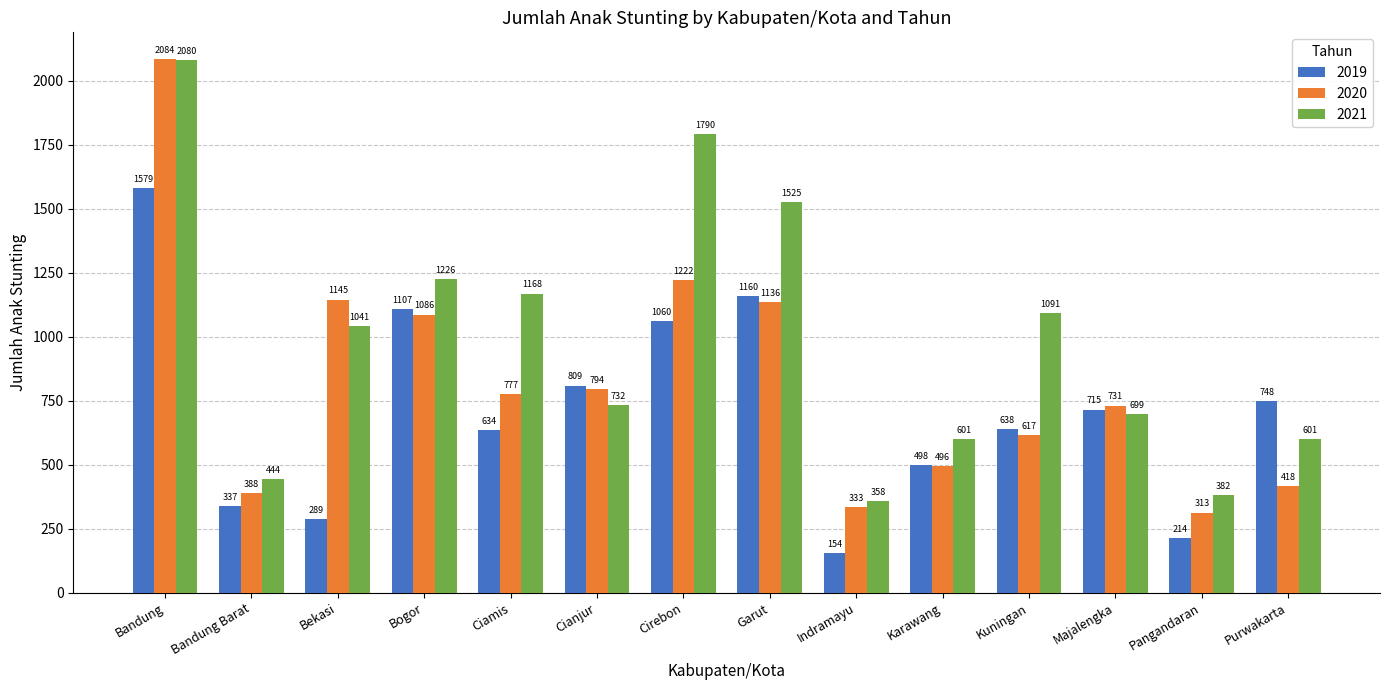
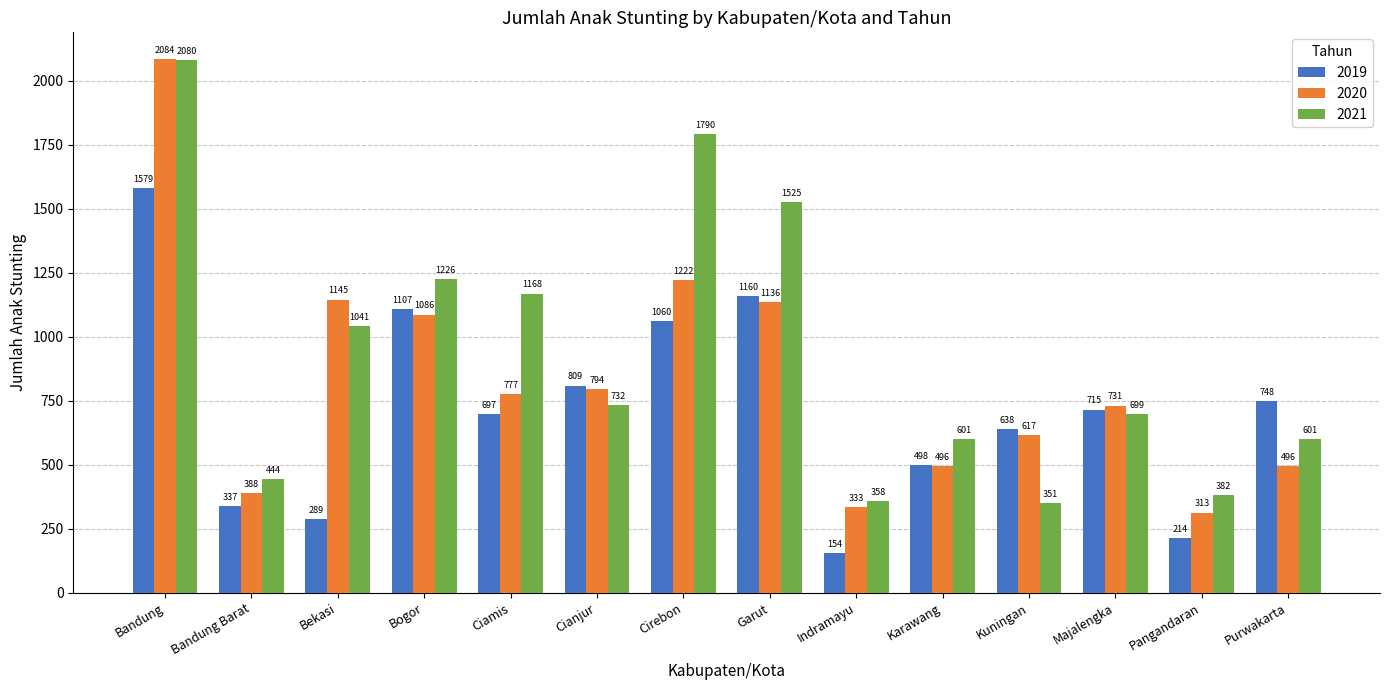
2019, Ciamis: 634 -> 697
2021, Kuningan: 1091 -> 351
2020, Purwakarta: 418 -> 496
